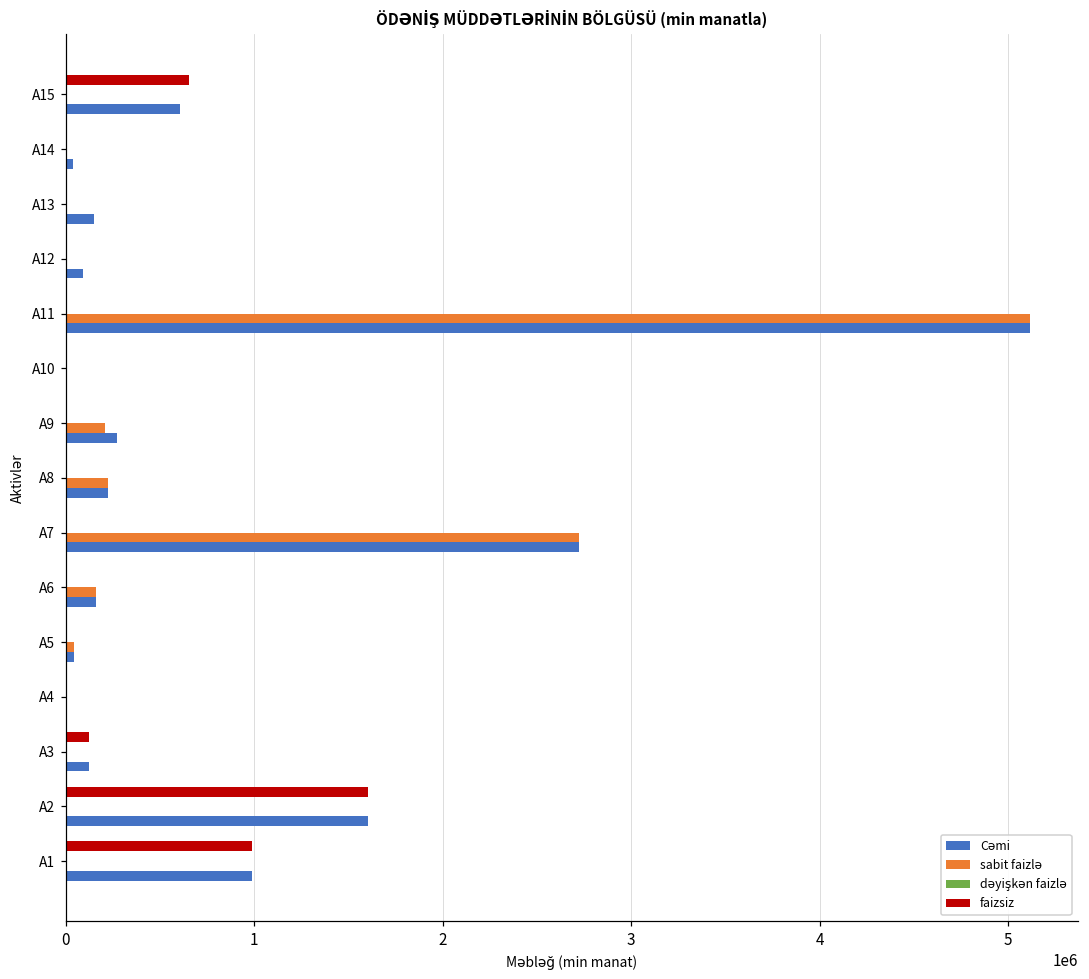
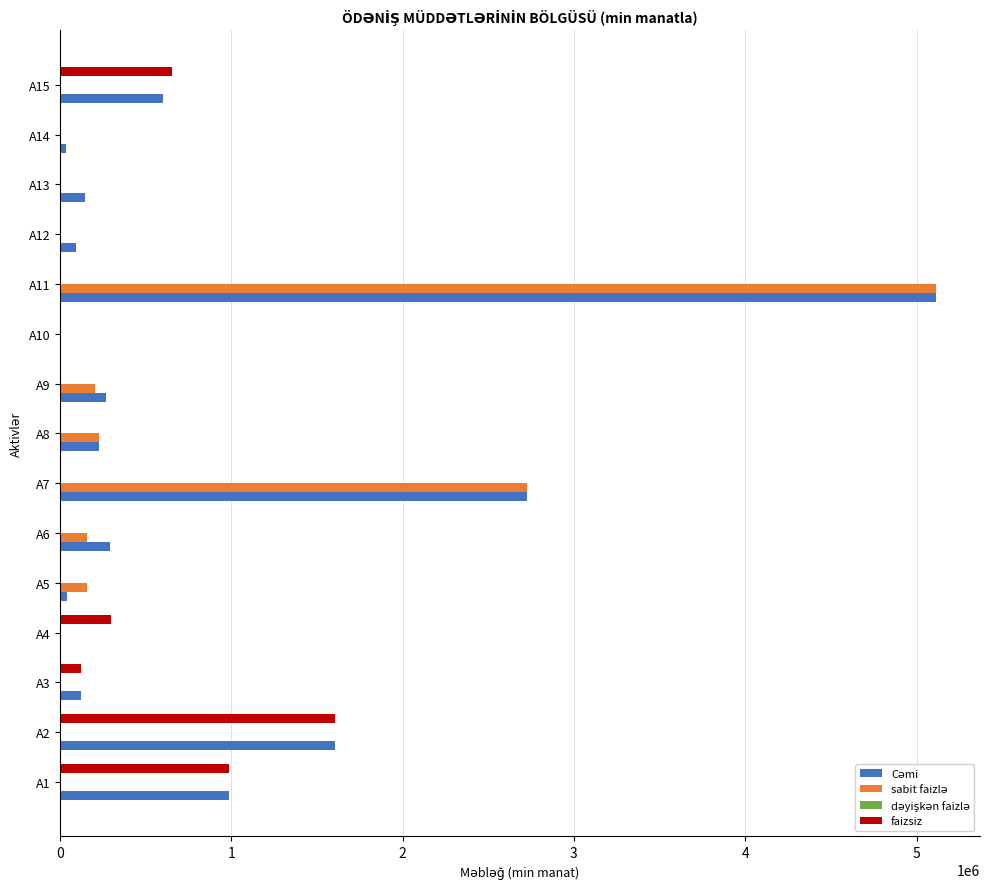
Cəmi, A6: 160000 -> 290000
sabit faizlə, A5: 40000 -> 160000
faizsiz, A4: 0 -> 300000
